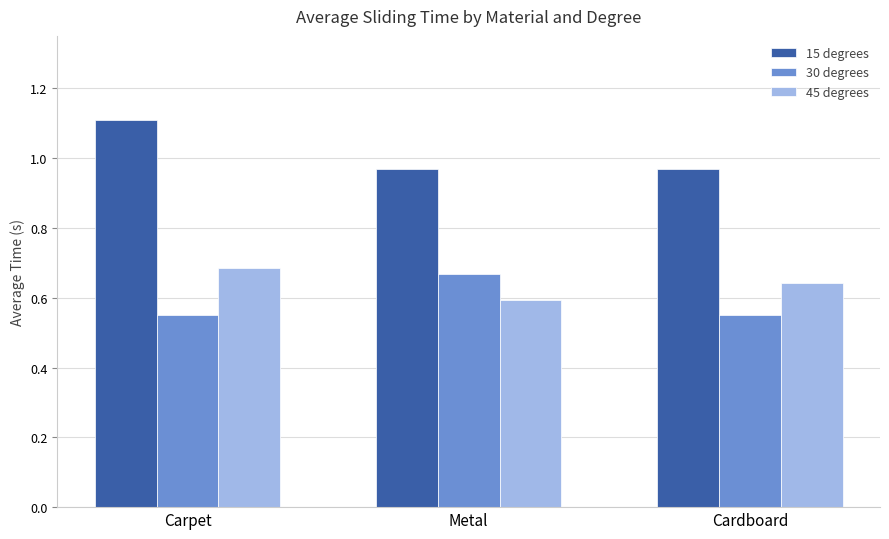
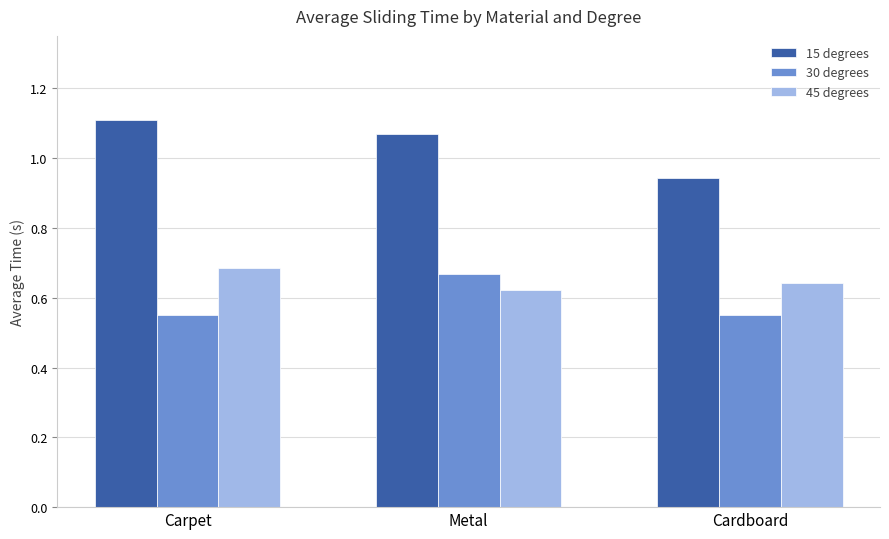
15 degrees, Metal: 0.97 -> 1.07
45 degrees, Metal: 0.59 -> 0.62
15 degrees, Cardboard: 0.97 -> 0.94
